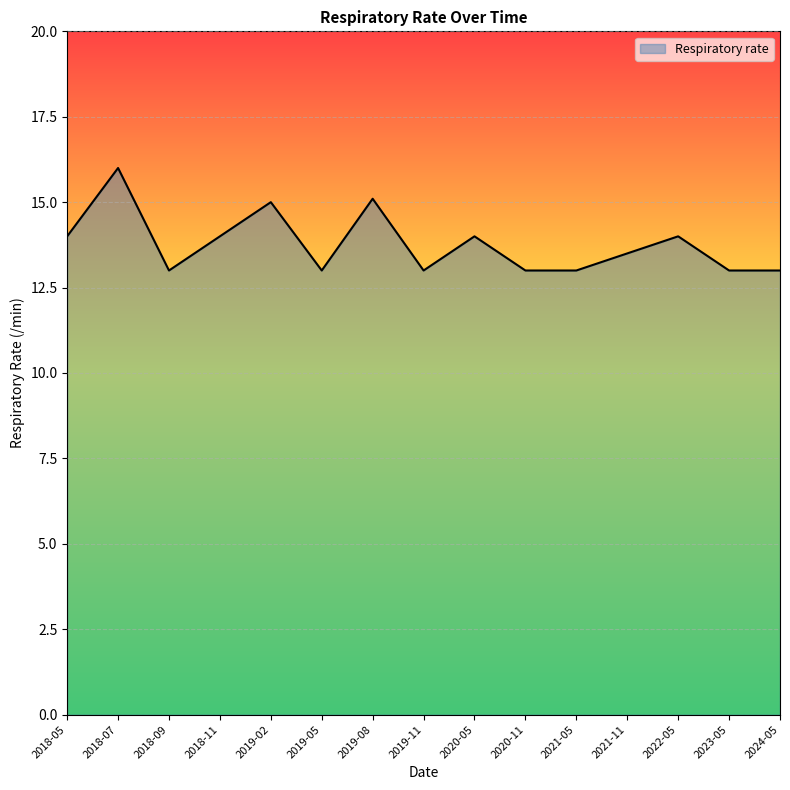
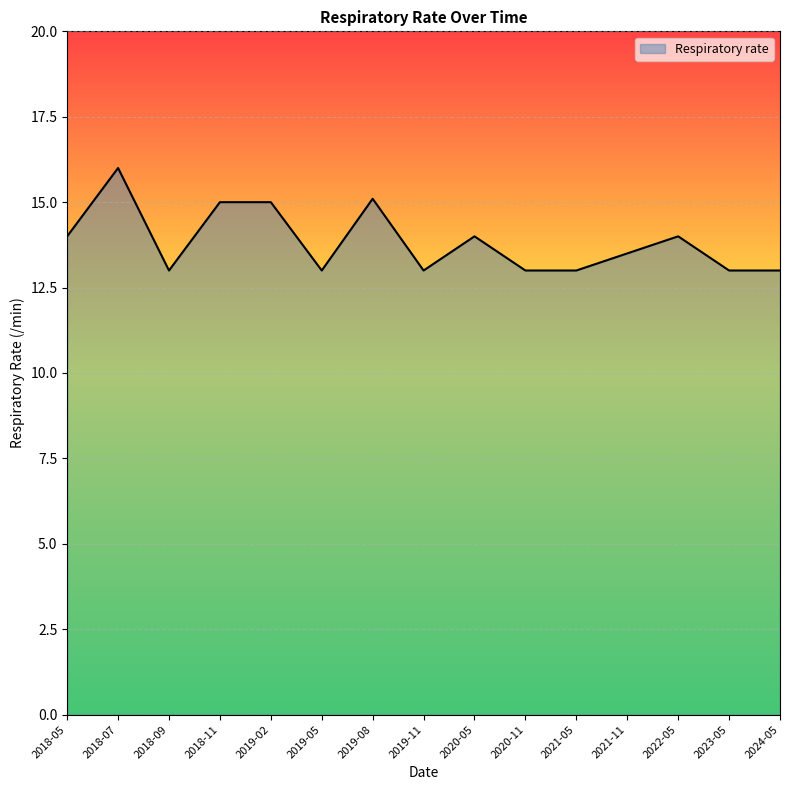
2018-11: 14 -> 15
